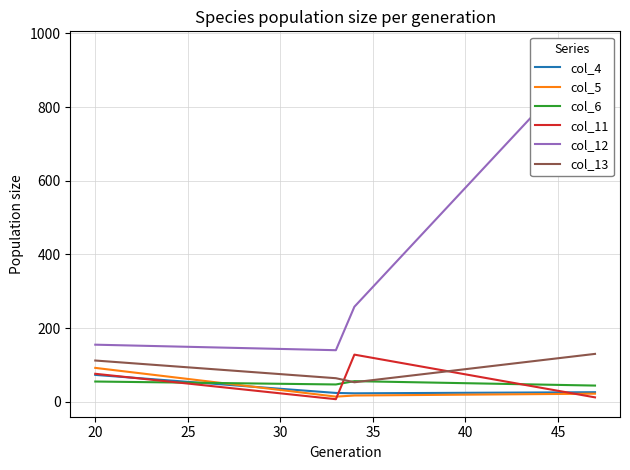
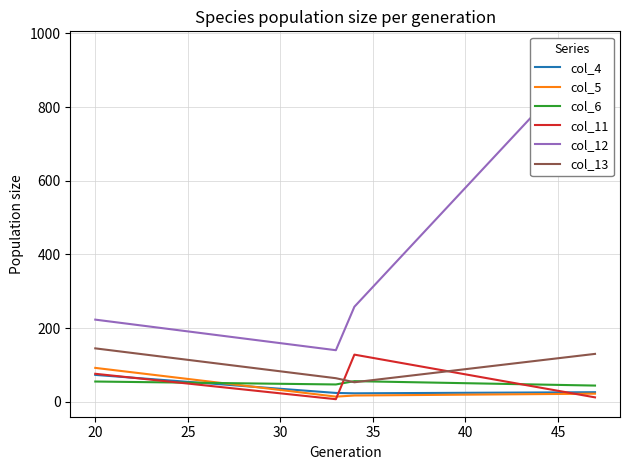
col_12, 20: 160 -> 220
col_13, 20: 110 -> 150
